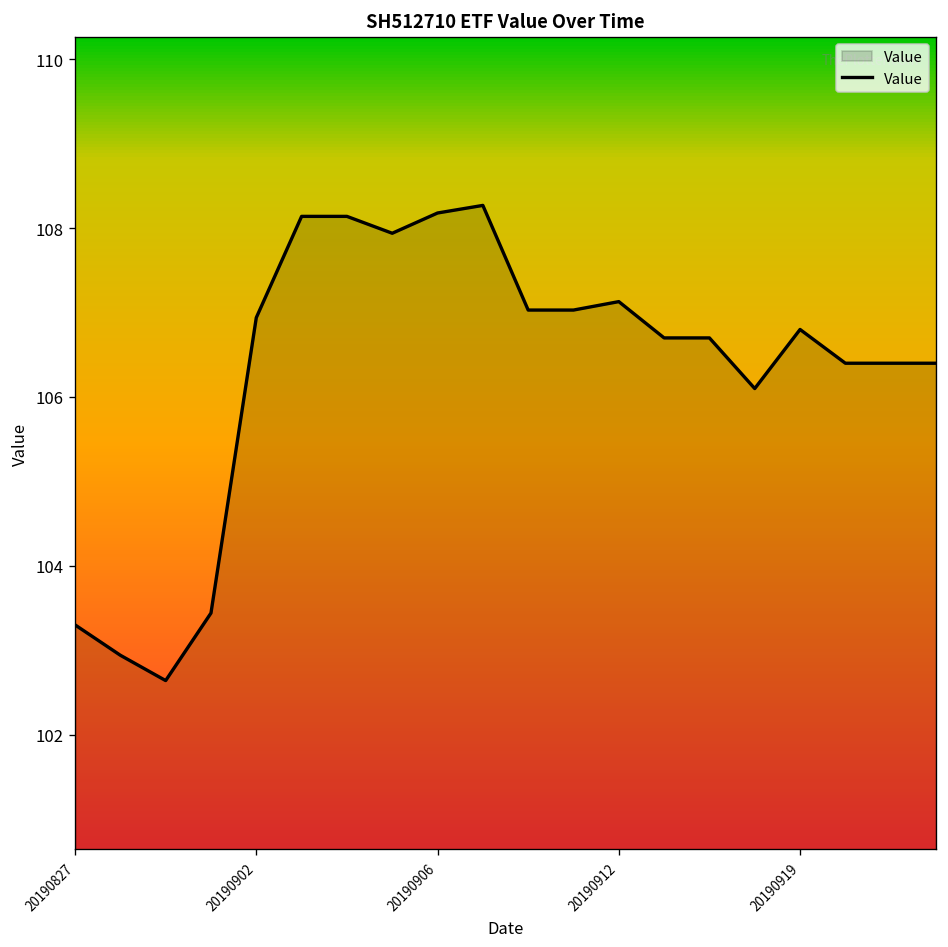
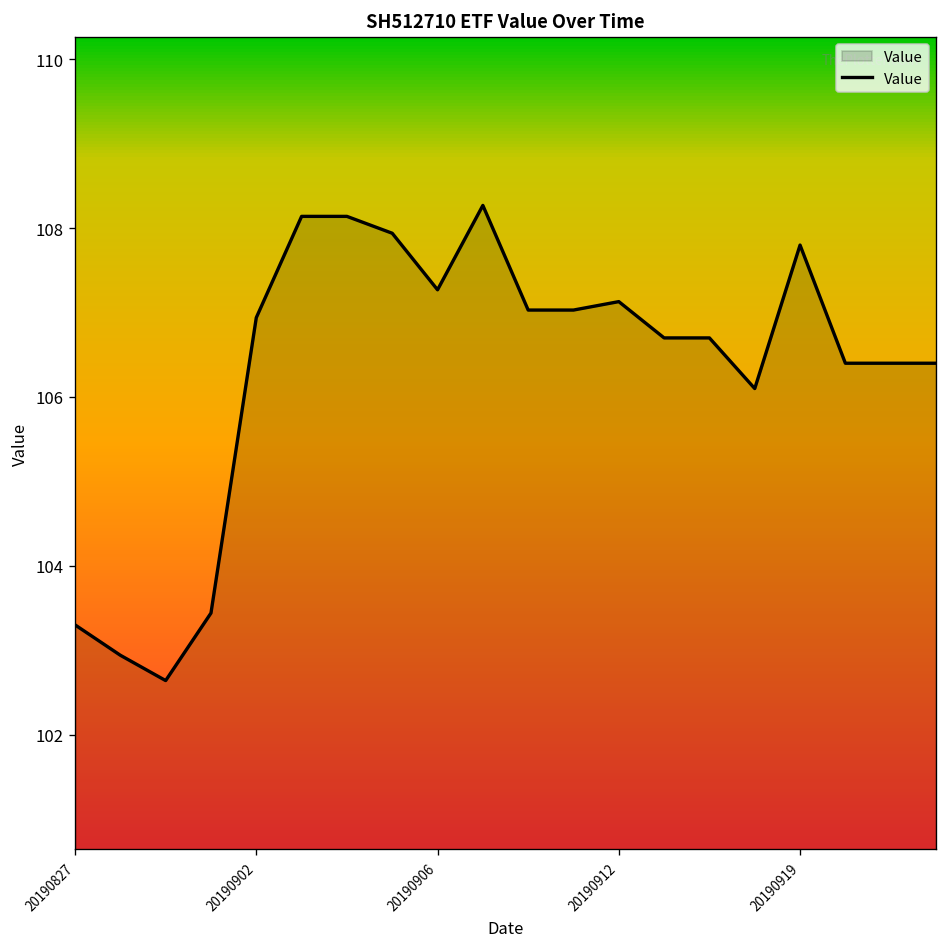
20190906: 108.2 -> 107.3
20190919: 106.8 -> 107.8
